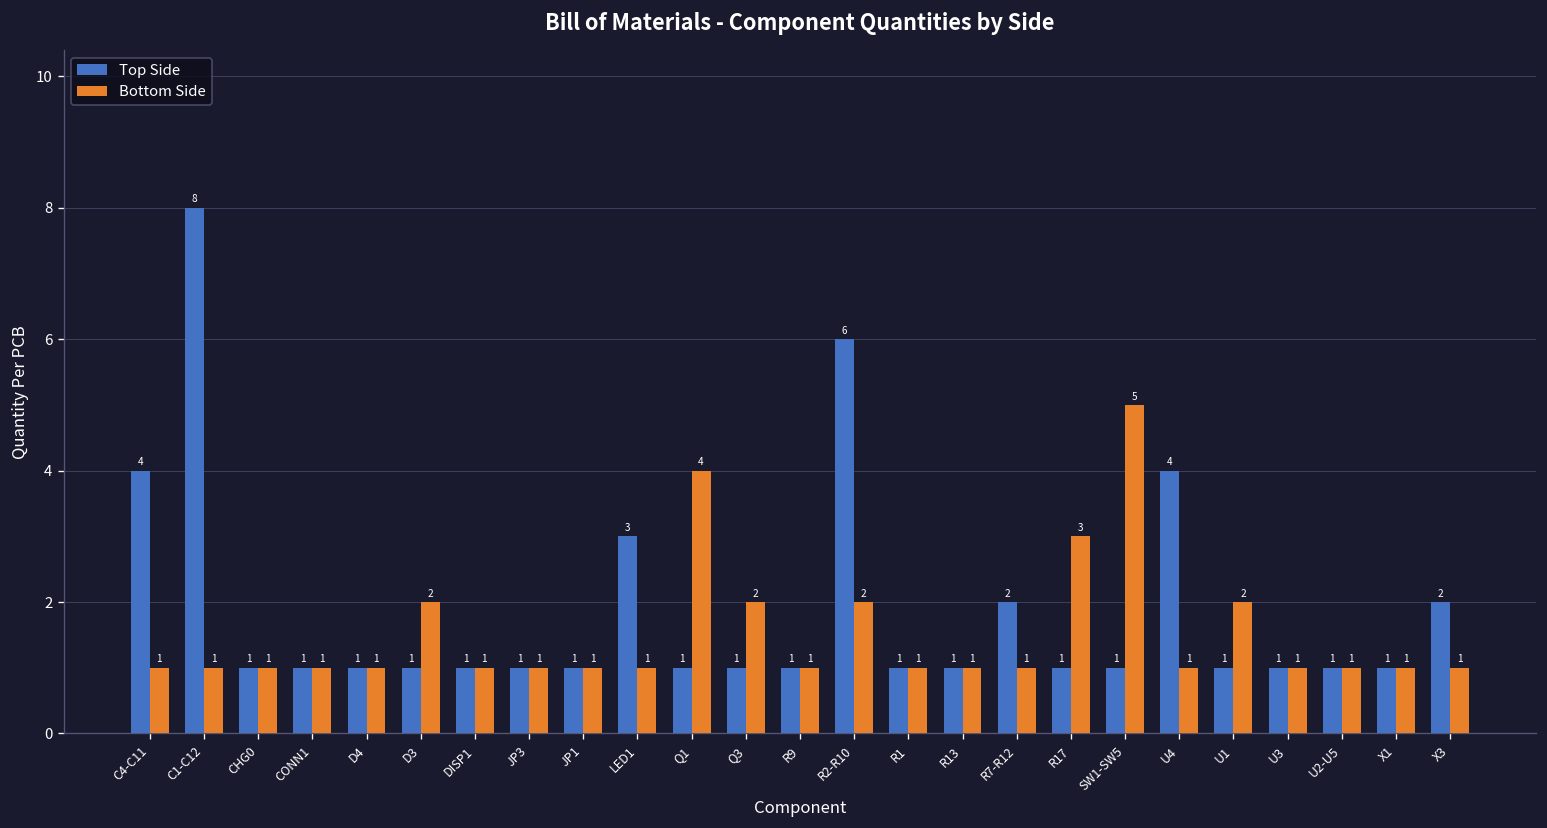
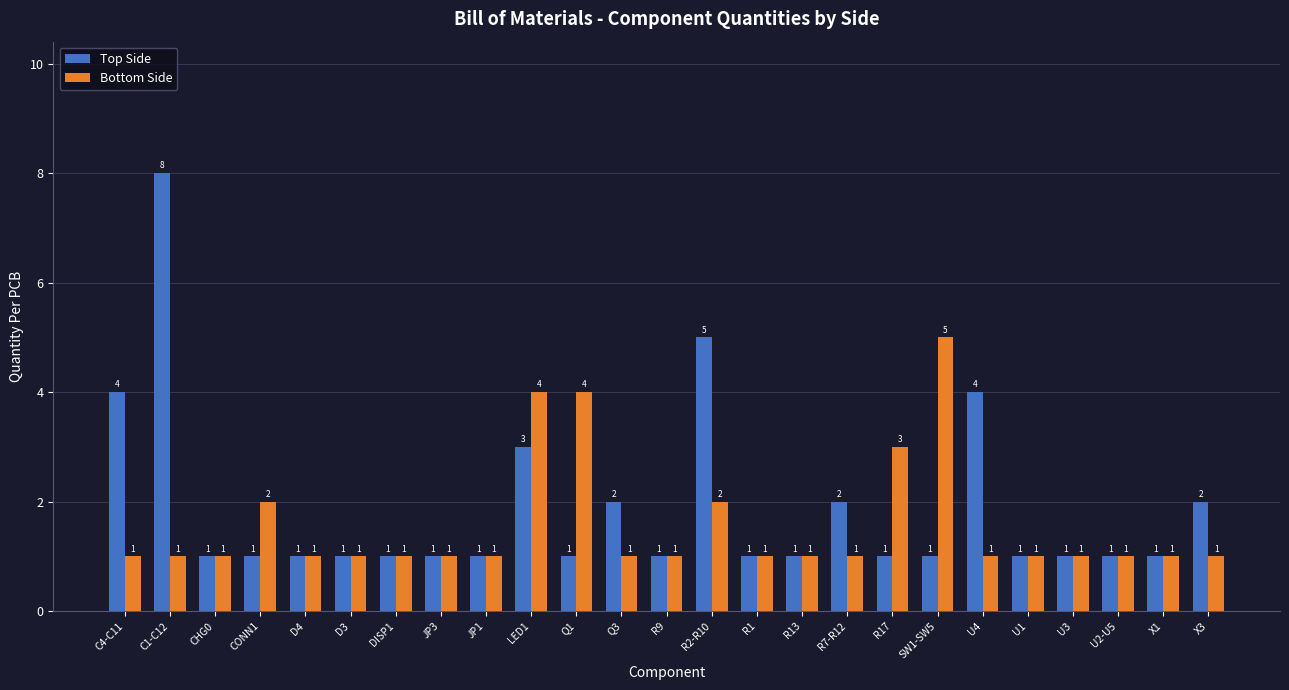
Bottom Side, CONN1: 1 -> 2
Bottom Side, D3: 2 -> 1
Bottom Side, LED1: 1 -> 4
Top Side, Q3: 1 -> 2
Bottom Side, Q3: 2 -> 1
Top Side, R2-R10: 6 -> 5
Bottom Side, U1: 2 -> 1
